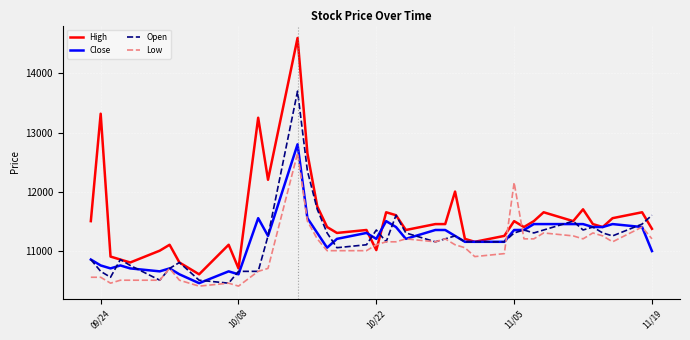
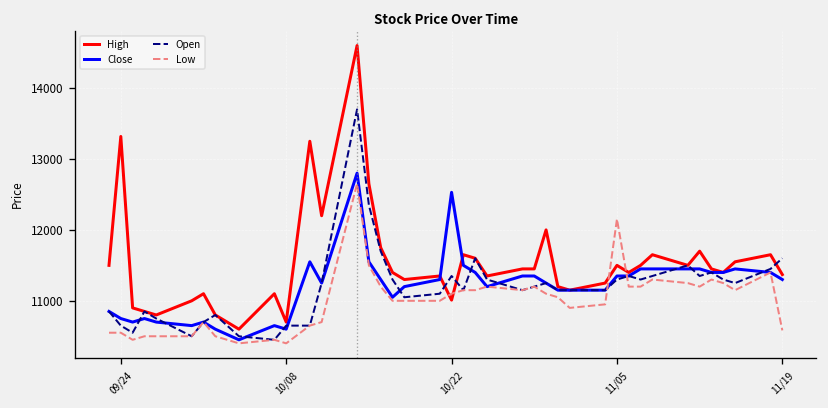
Close, 10/22: 11200 -> 12500
Close, 11/19: 11000 -> 11300
Low, 11/19: 11200 -> 10600
